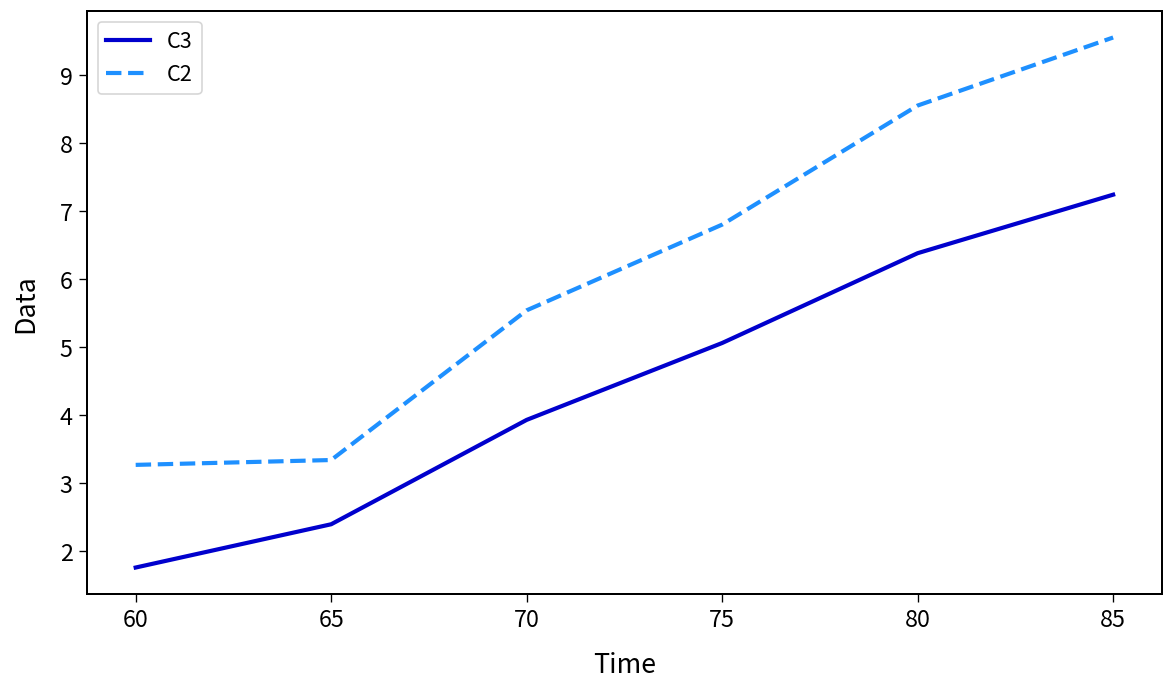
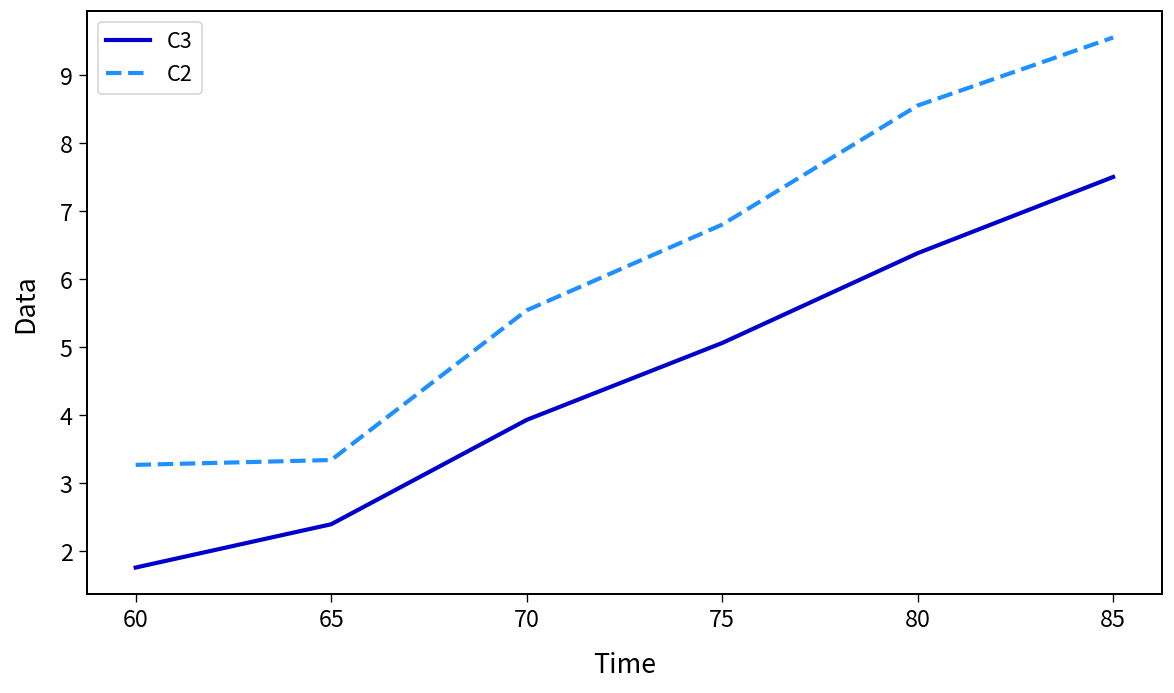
C3, 85: 7.2 -> 7.5
